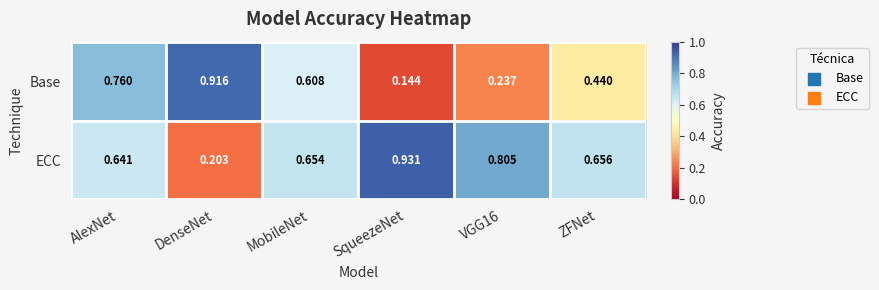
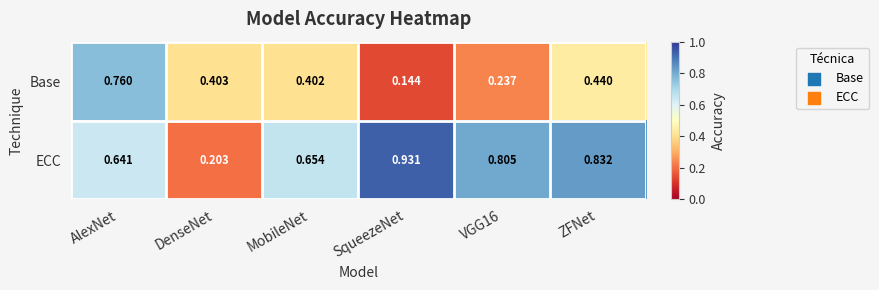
Base, DenseNet: 0.916 -> 0.403
Base, MobileNet: 0.608 -> 0.402
ECC, ZFNet: 0.656 -> 0.832
